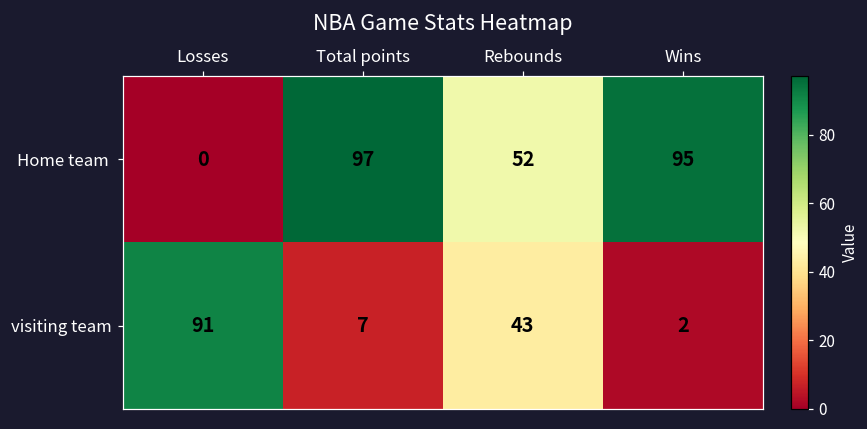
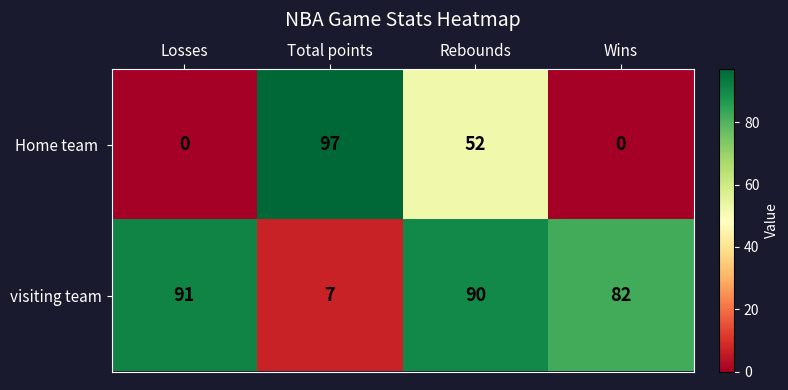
Home team, Wins: 95 -> 0
visiting team, Rebounds: 43 -> 90
visiting team, Wins: 2 -> 82
